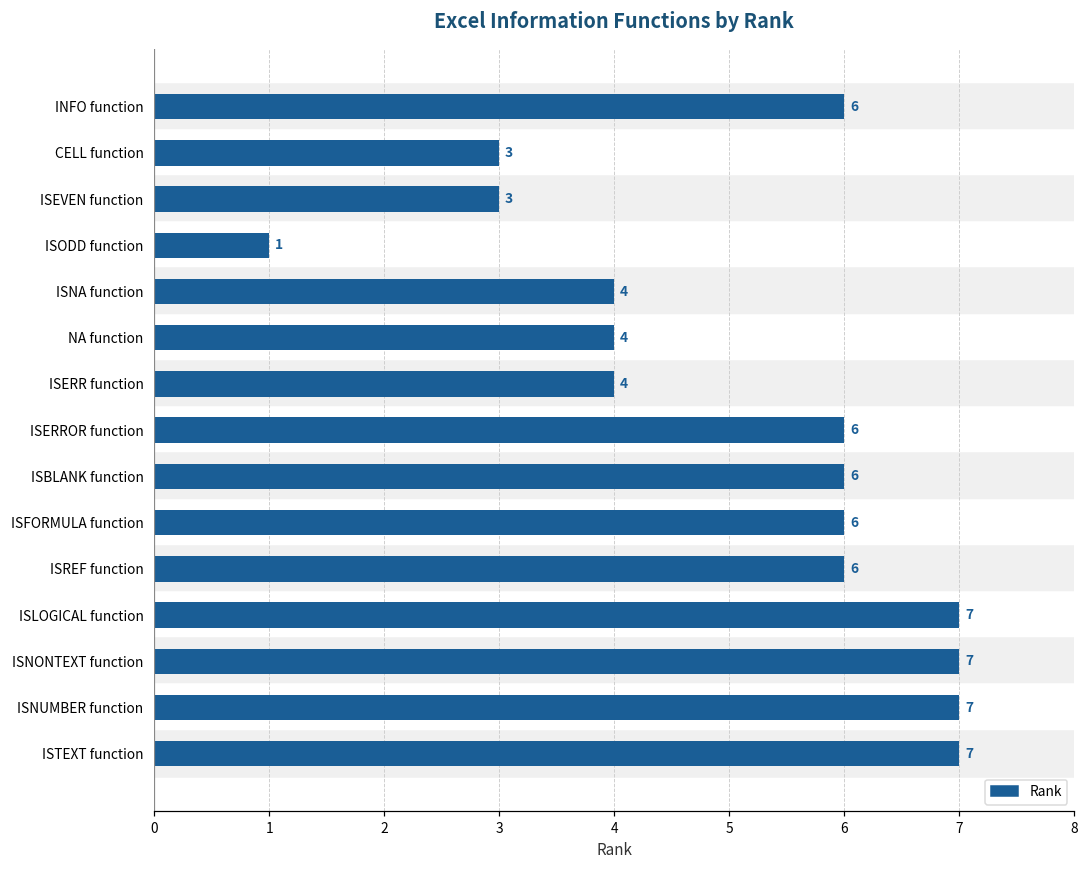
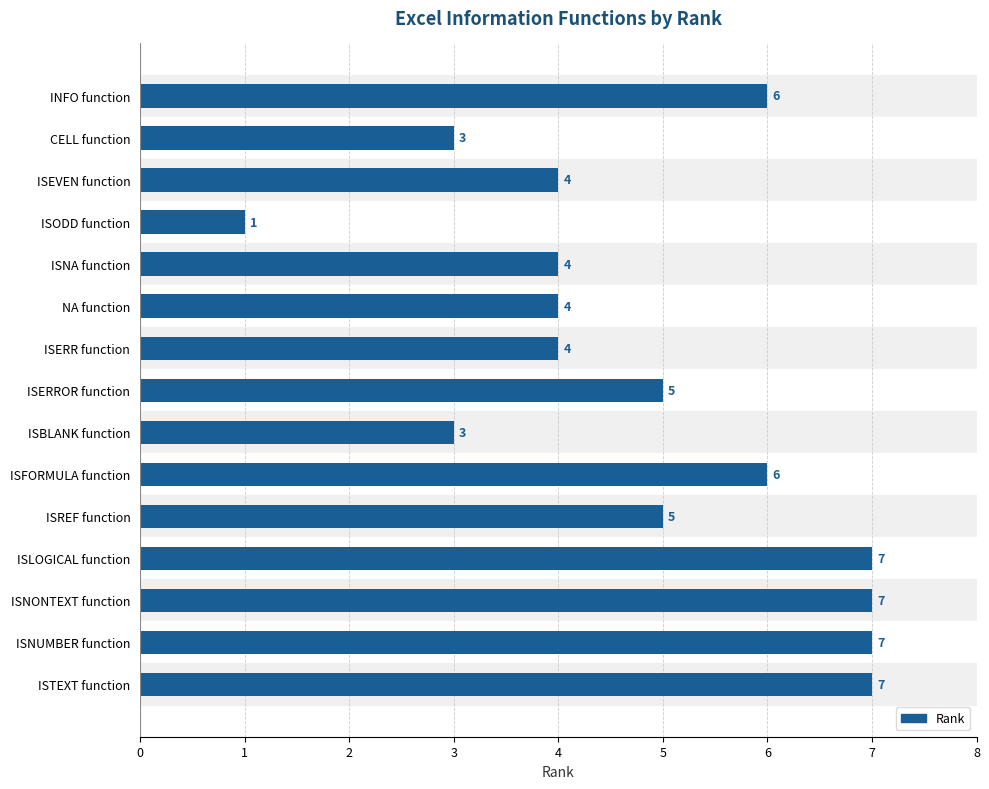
ISEVEN function: 3 -> 4
ISERROR function: 6 -> 5
ISBLANK function: 6 -> 3
ISREF function: 6 -> 5
